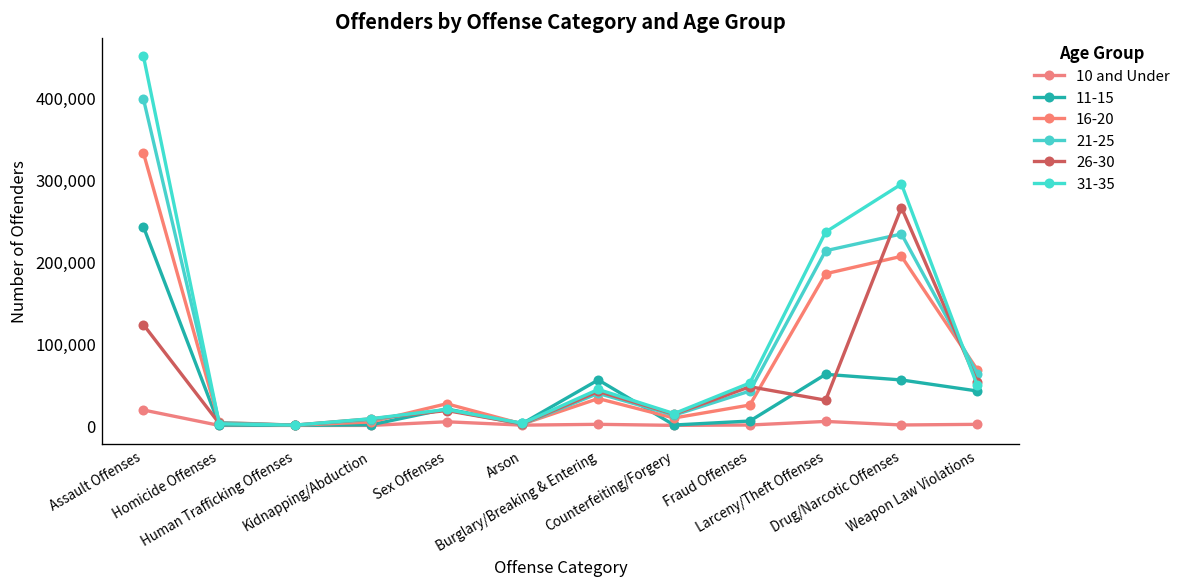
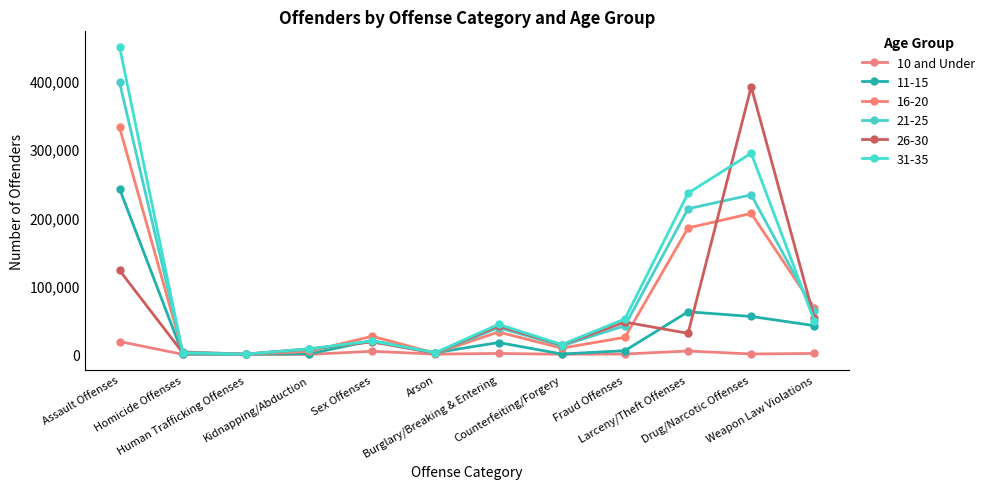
11-15, Burglary/Breaking & Entering: 60,000 -> 20,000
26-30, Drug/Narcotic Offenses: 270,000 -> 390,000
